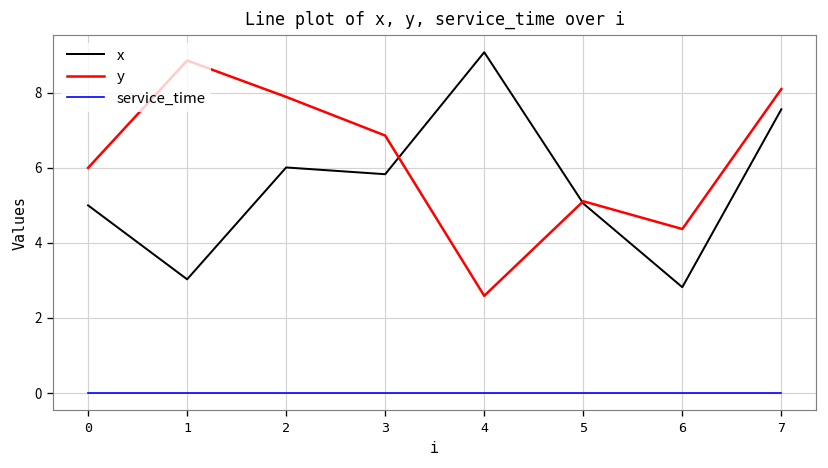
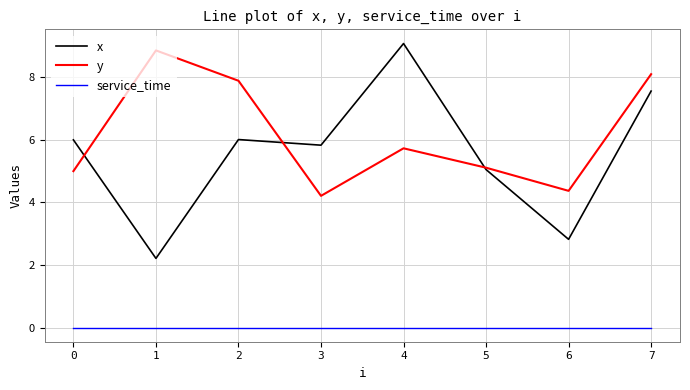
x, 0: 5 -> 6
y, 0: 6 -> 5
x, 1: 3.0 -> 2.2
y, 3: 6.9 -> 4.2
y, 4: 2.6 -> 5.7
